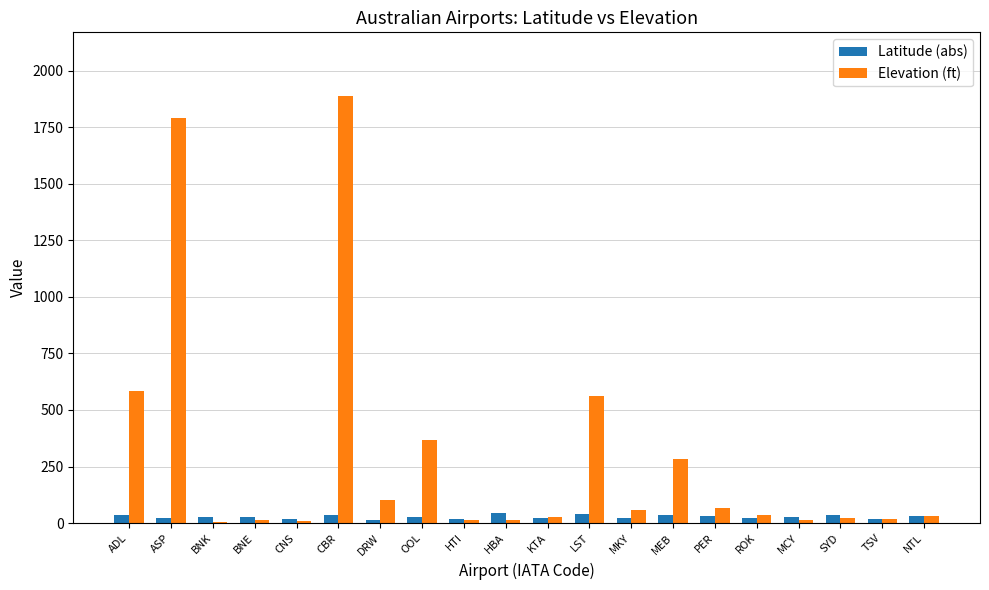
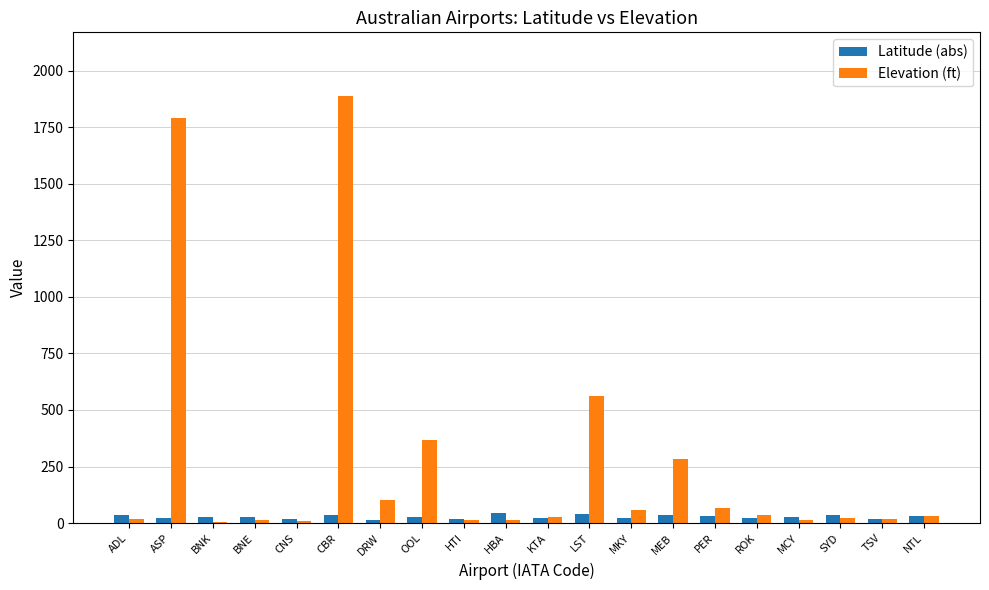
Elevation (ft), ADL: 580 -> 20
